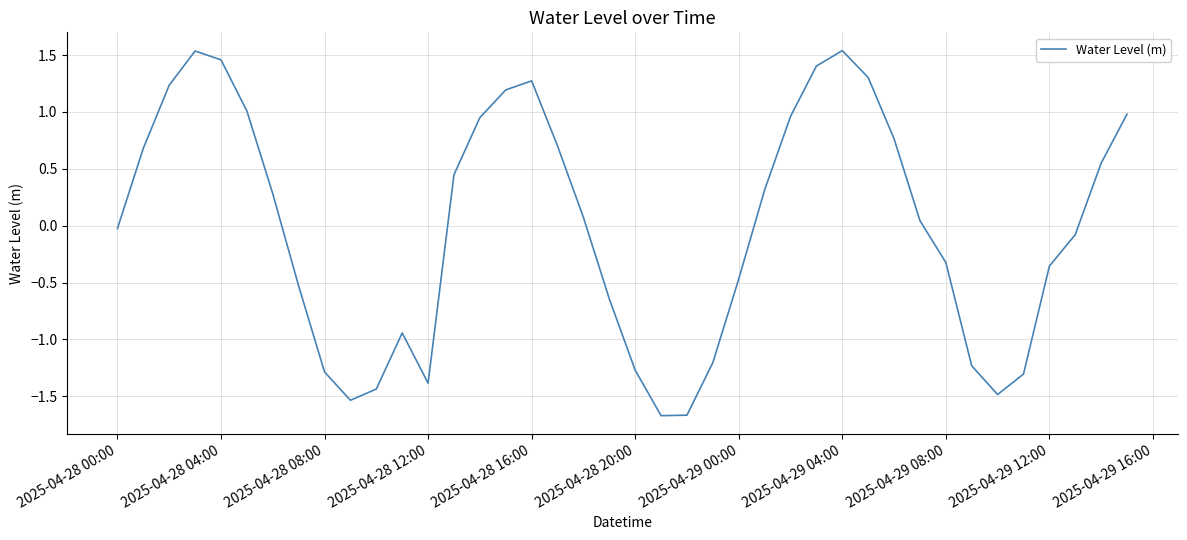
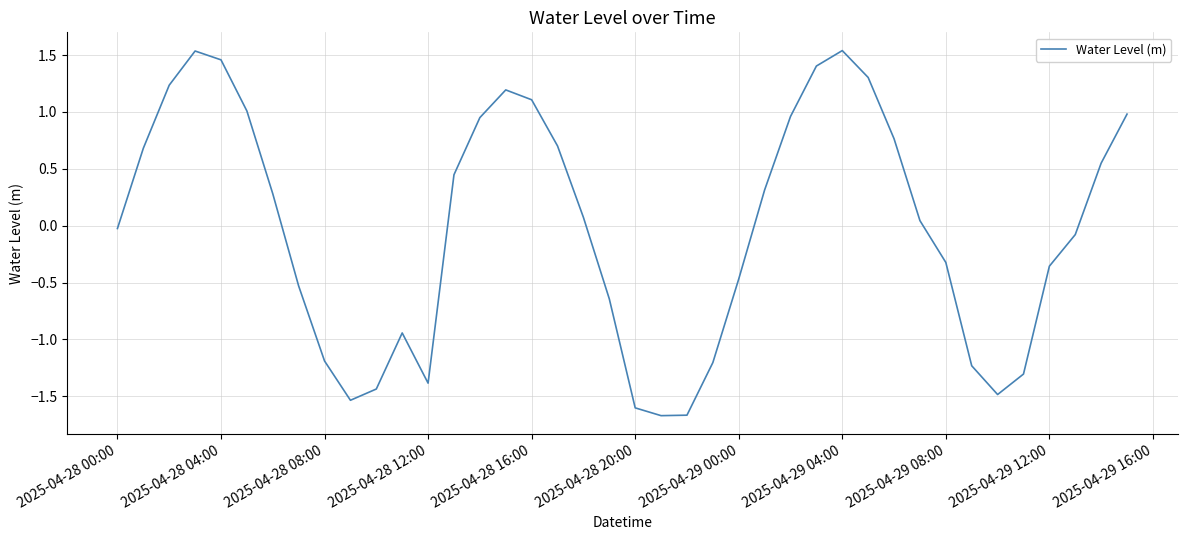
2025-04-28 08:00: -1.29 -> -1.19
2025-04-28 16:00: 1.27 -> 1.11
2025-04-28 20:00: -1.27 -> -1.60
